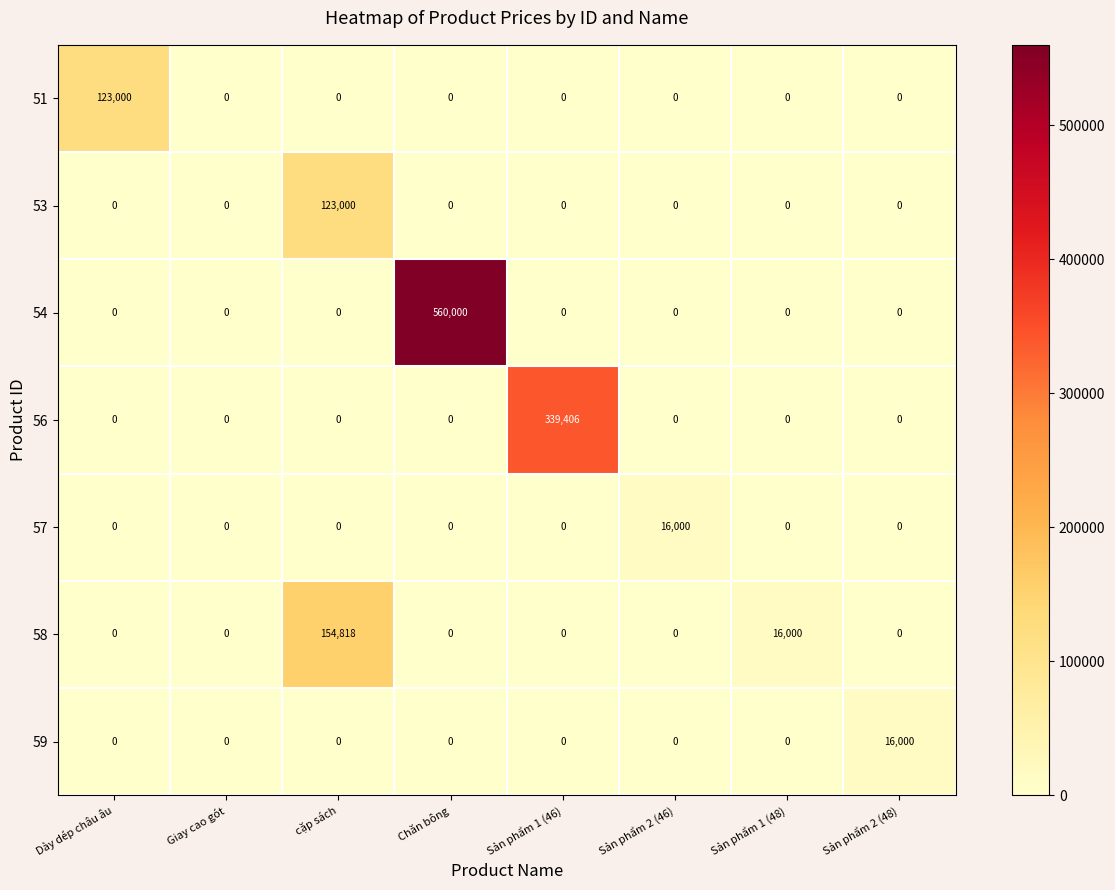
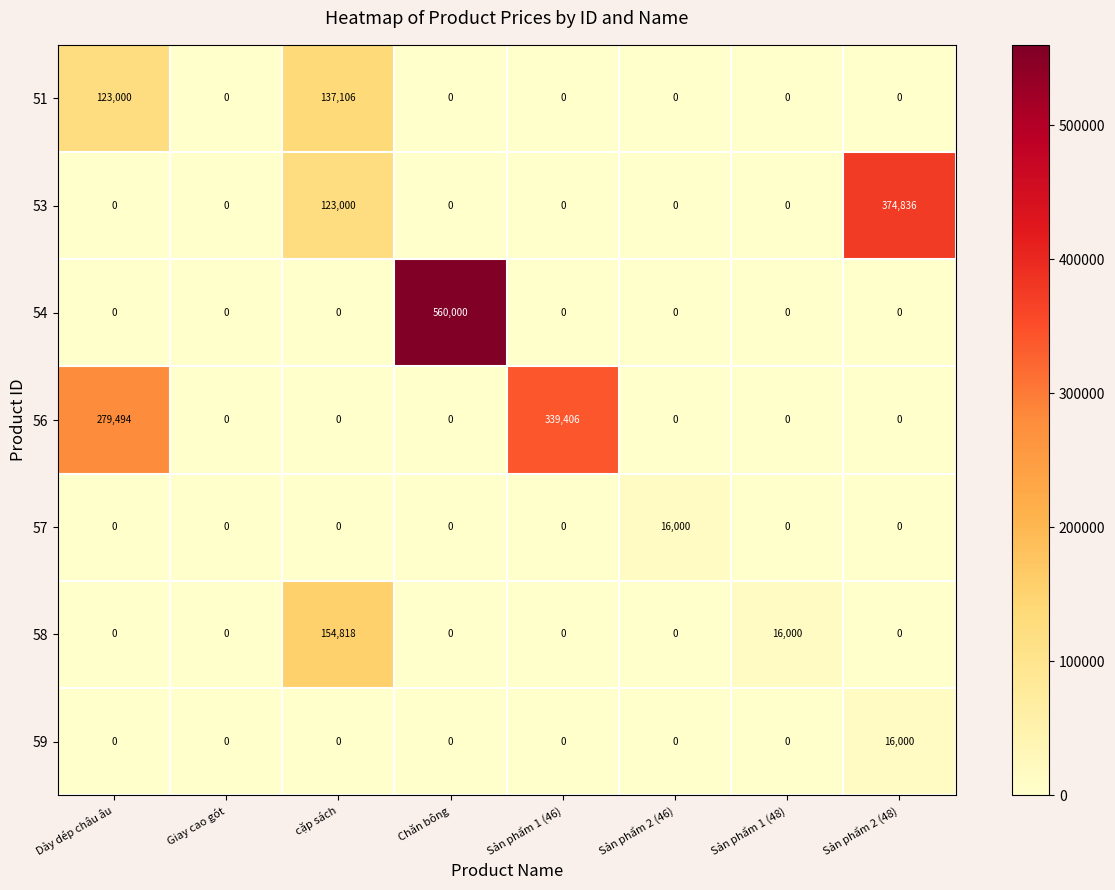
51, cặp sách: 0 -> 137,106
53, Sản phẩm 2 (48): 0 -> 374,836
56, Dày dép châu âu: 0 -> 279,494
